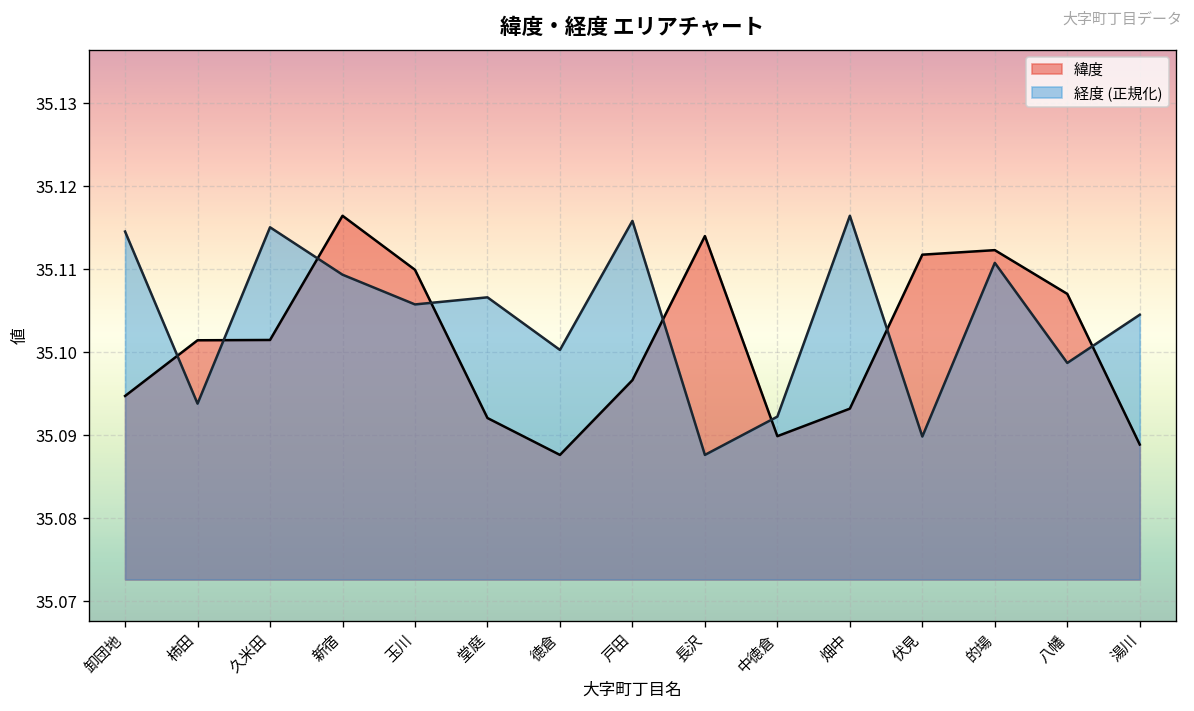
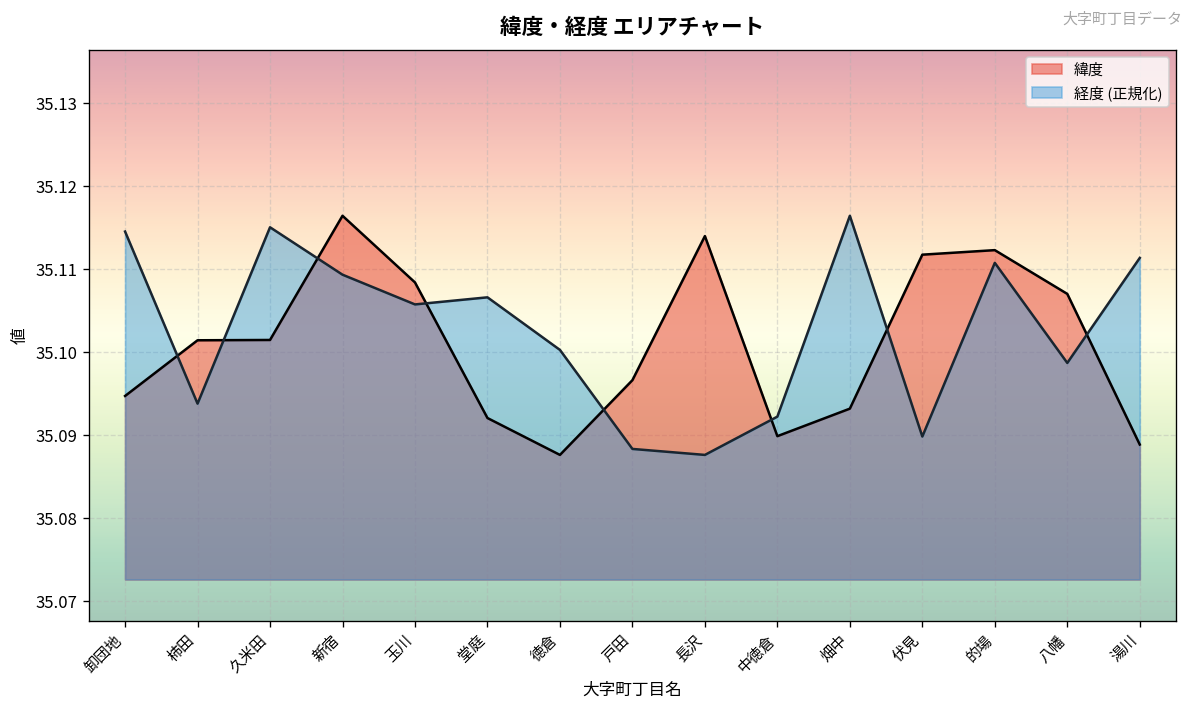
緯度, 玉川: 35.110 -> 35.108
経度 (正規化), 戸田: 35.116 -> 35.088
経度 (正規化), 湯川: 35.104 -> 35.111
